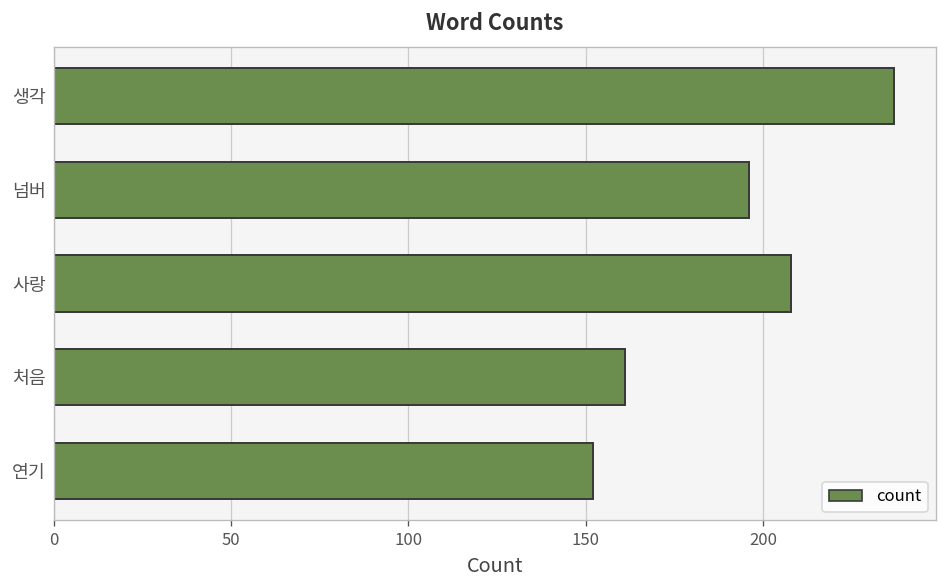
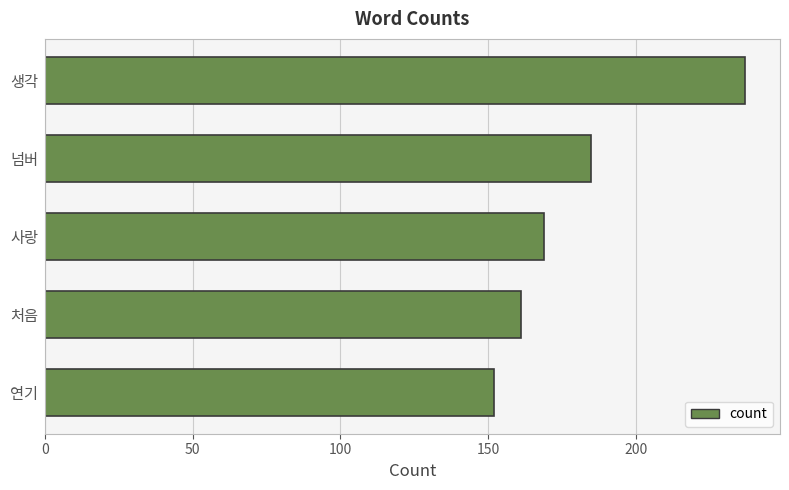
넘버: 196 -> 185
사랑: 208 -> 169
